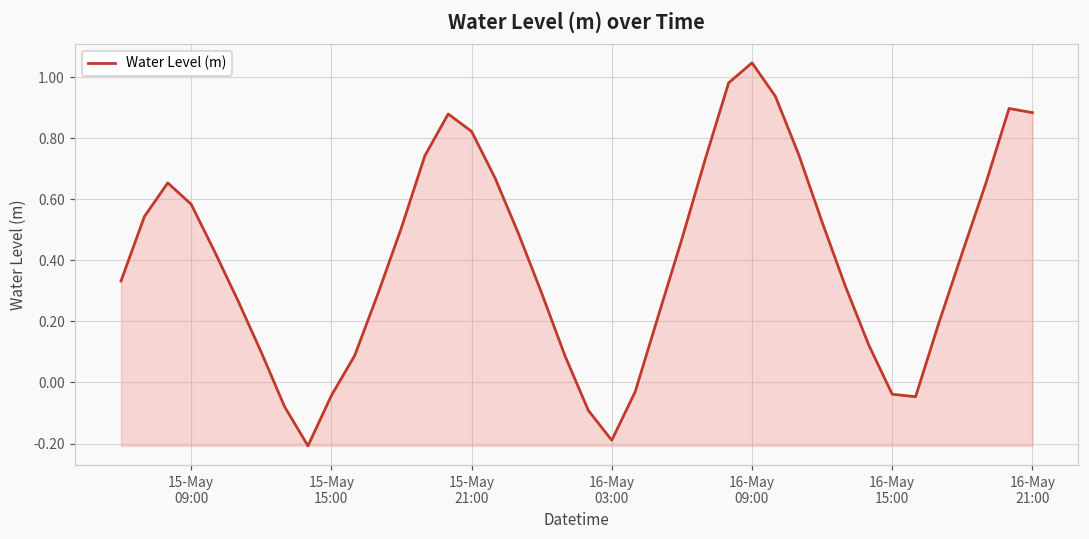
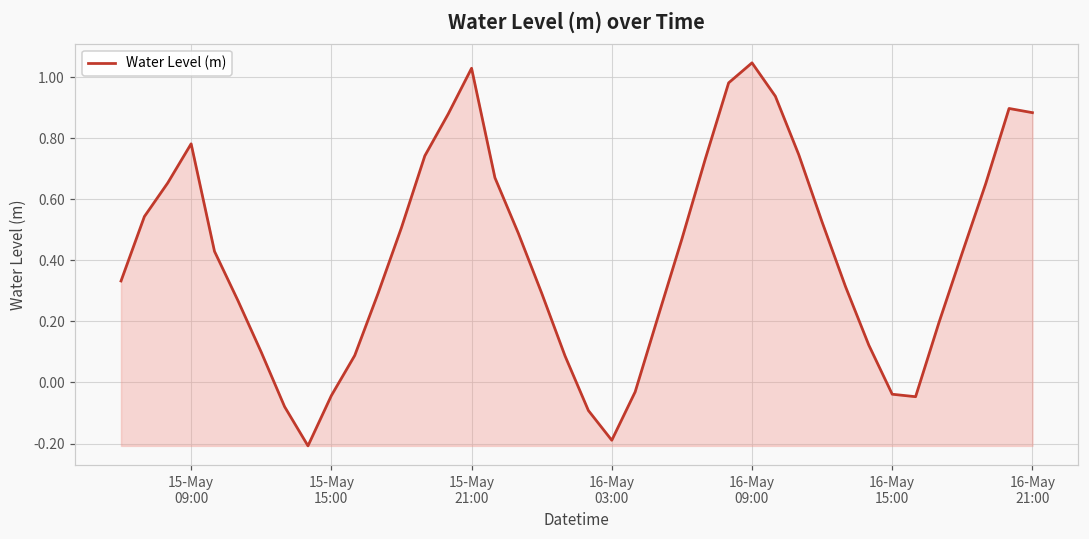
15-May 09:00: 0.58 -> 0.78
15-May 21:00: 0.82 -> 1.03
